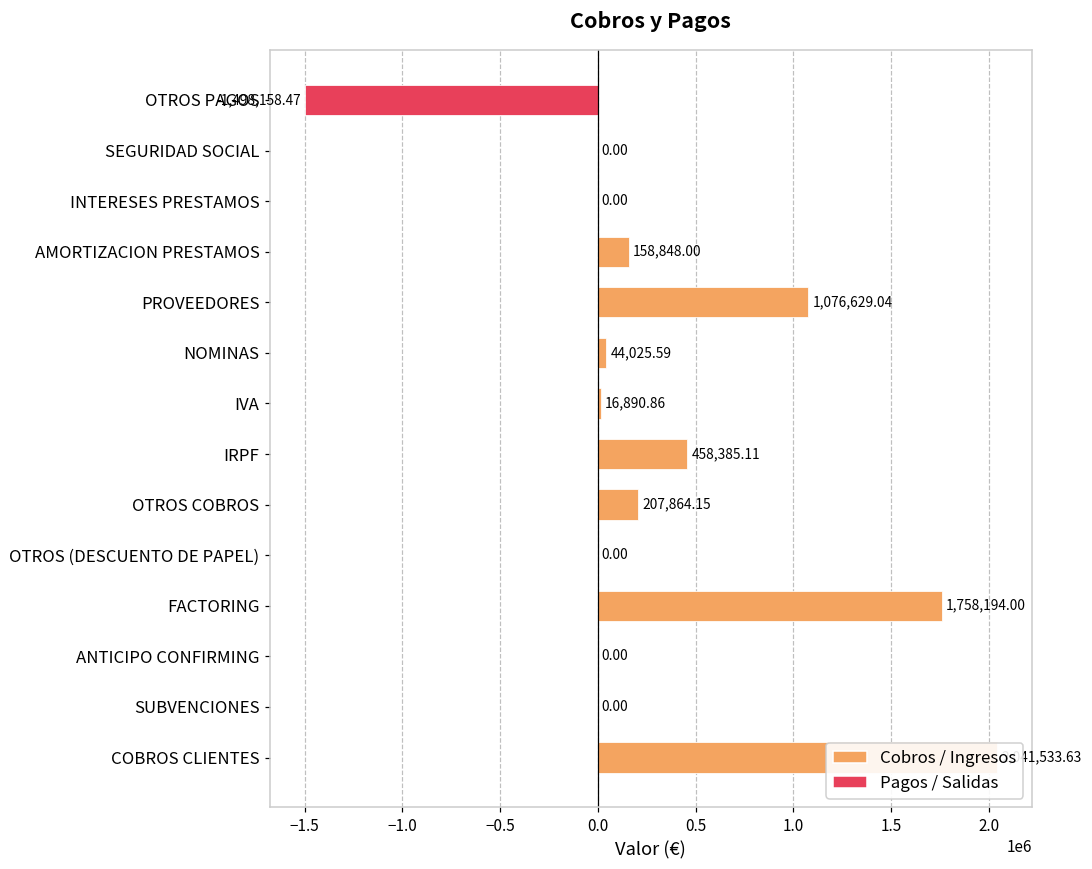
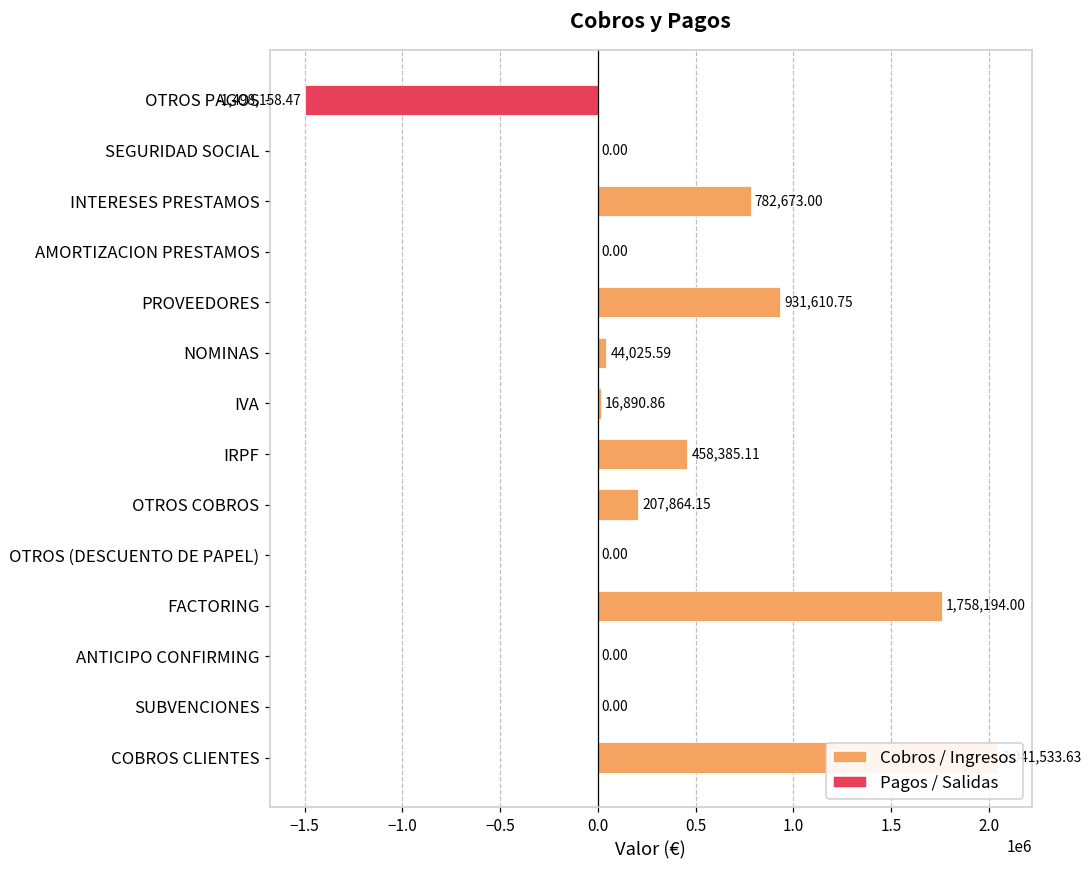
INTERESES PRESTAMOS: 0.00 -> 782,673.00
AMORTIZACION PRESTAMOS: 158,848.00 -> 0.00
PROVEEDORES: 1,076,629.04 -> 931,610.75
